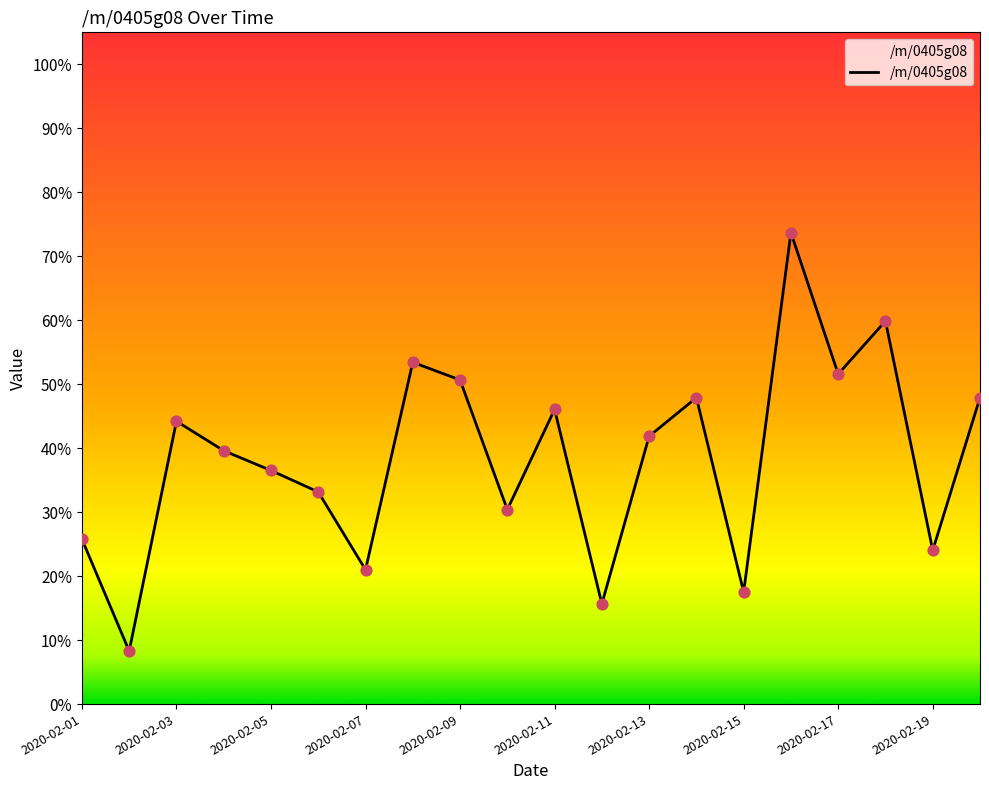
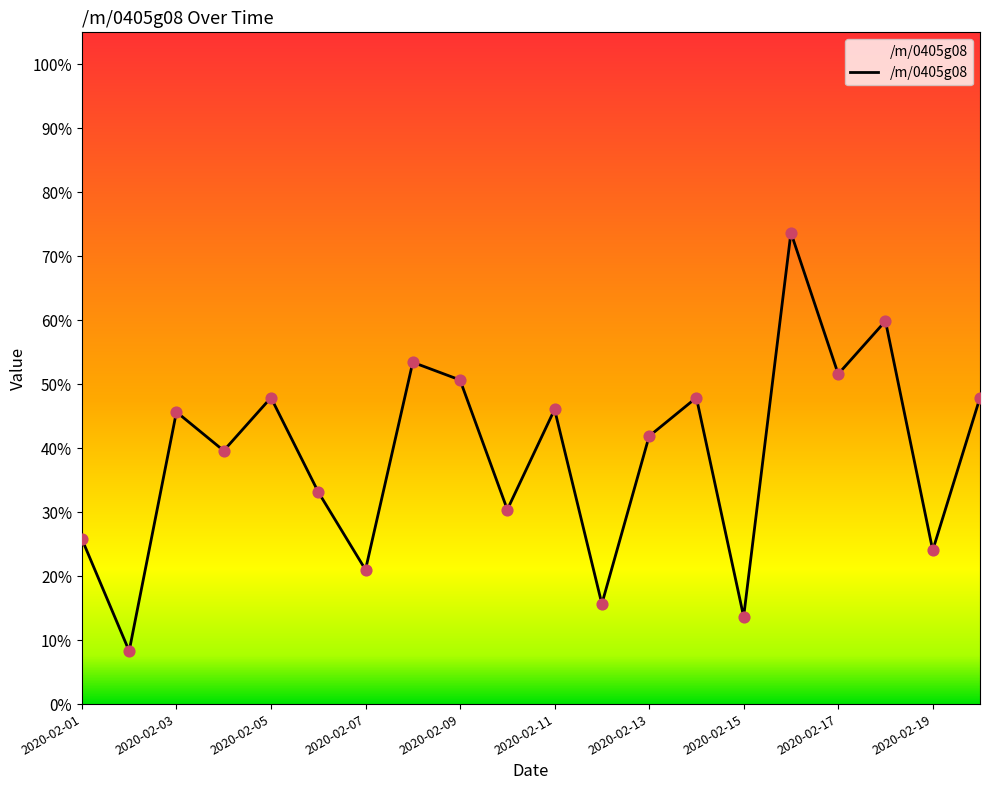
2020-02-03: 44% -> 46%
2020-02-05: 37% -> 48%
2020-02-15: 18% -> 14%
